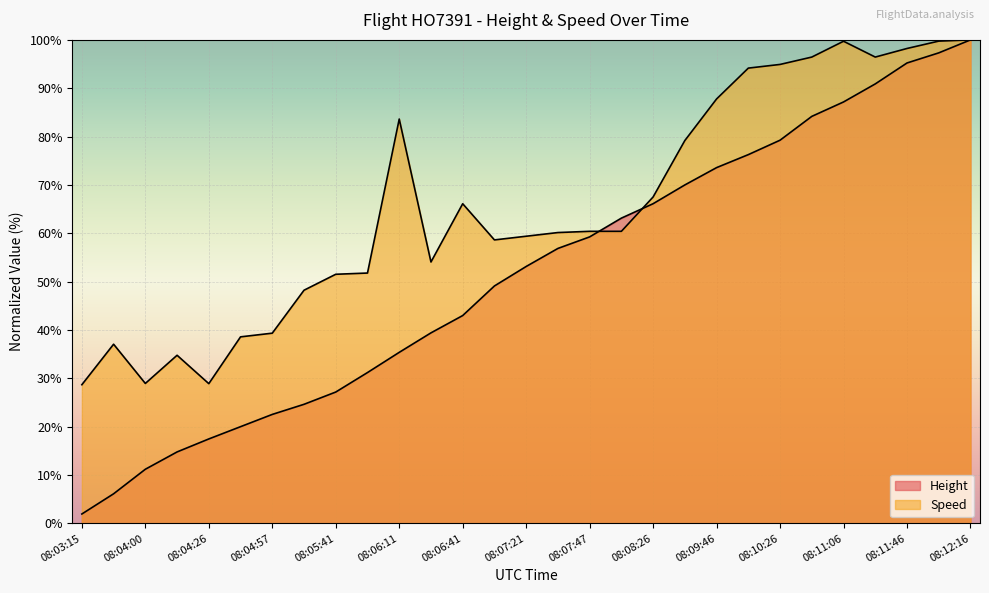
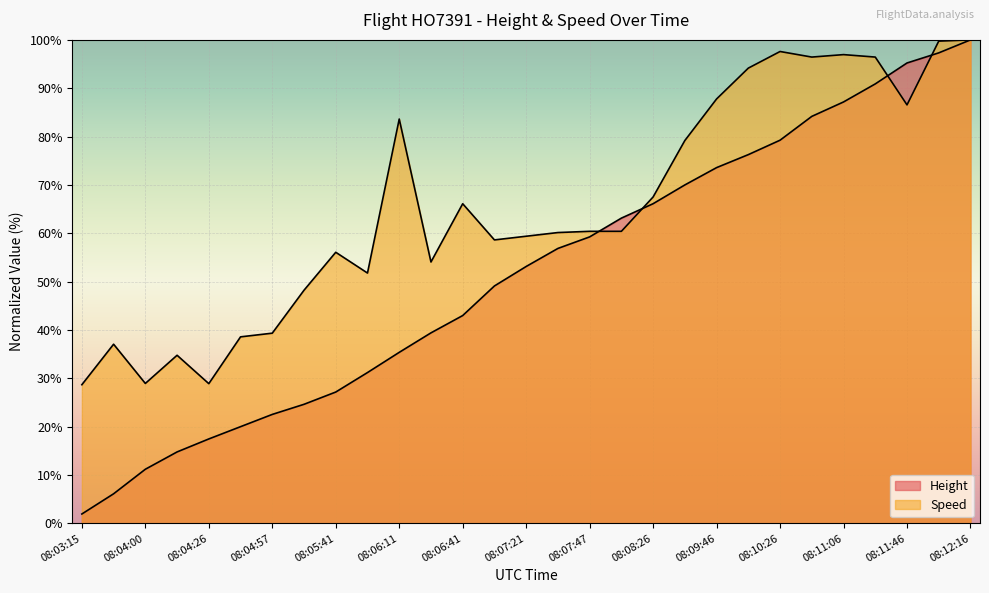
Speed, 08:05:41: 52% -> 56%
Speed, 08:10:26: 95% -> 98%
Speed, 08:11:06: 100% -> 97%
Speed, 08:11:46: 98% -> 87%
